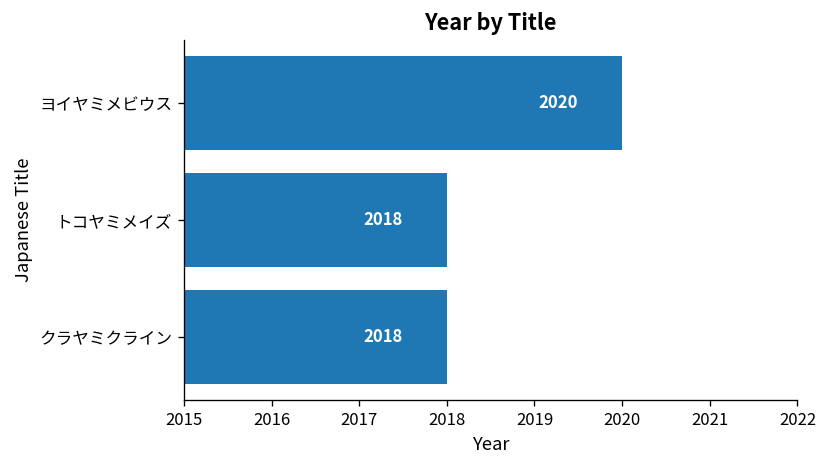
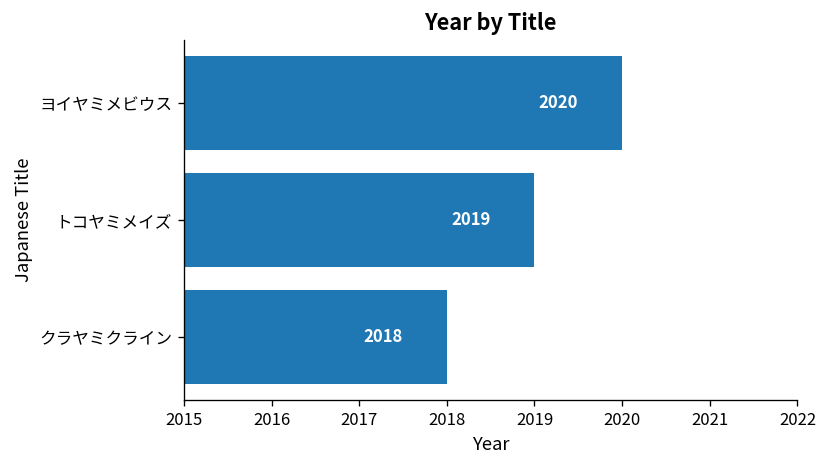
トコヤミメイズ: 2018 -> 2019
